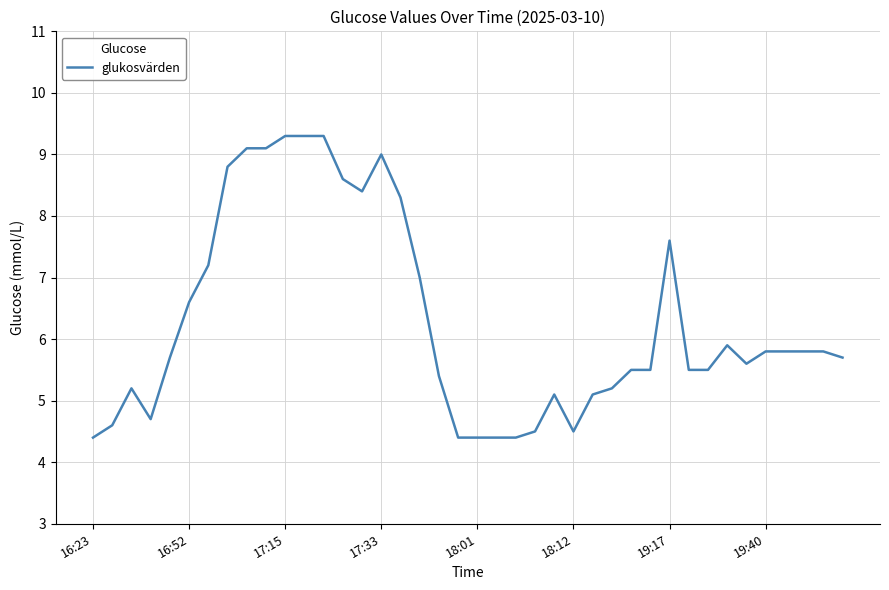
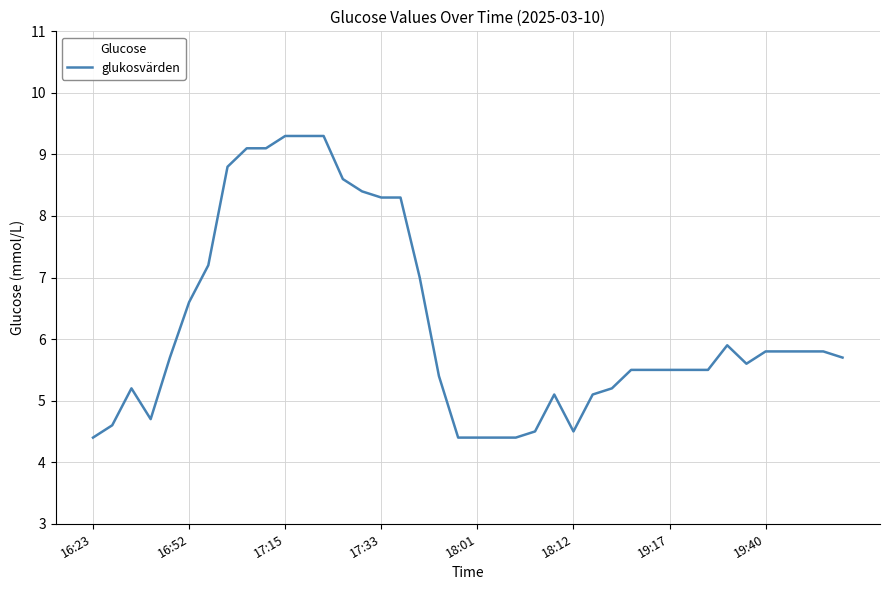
17:33: 9.0 -> 8.3
19:17: 7.6 -> 5.5
